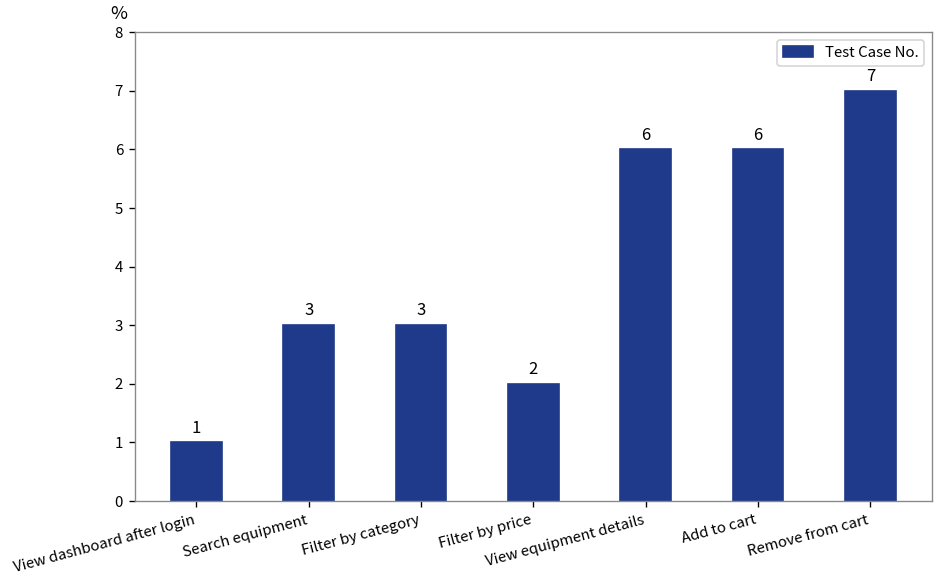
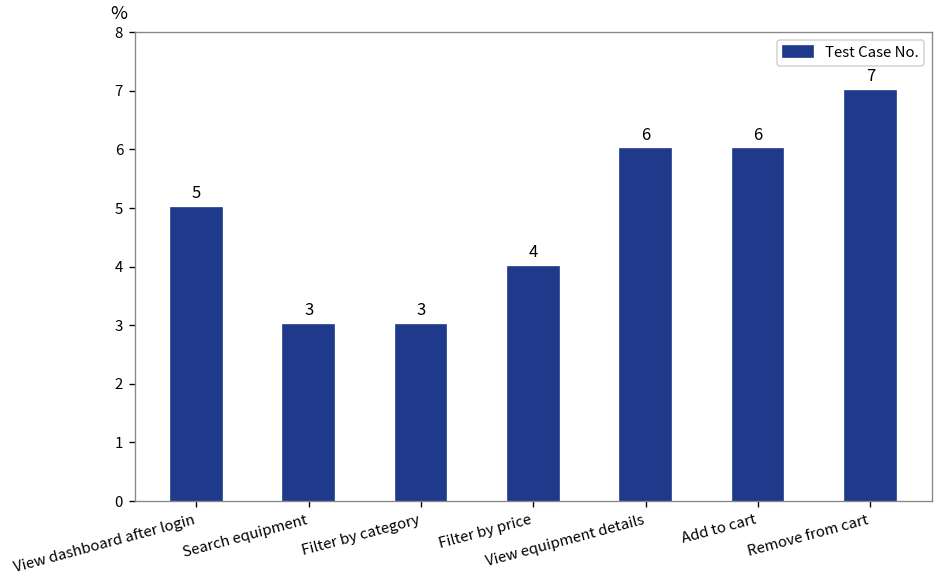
View dashboard after login: 1 -> 5
Filter by price: 2 -> 4
